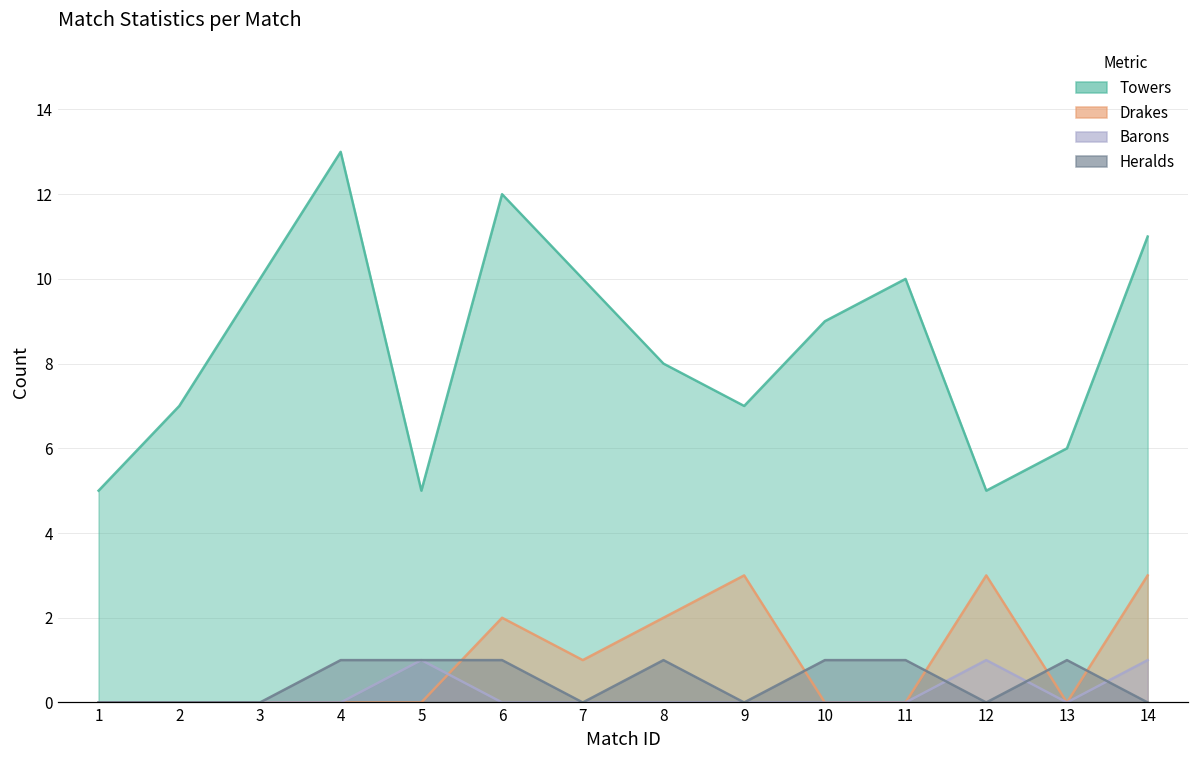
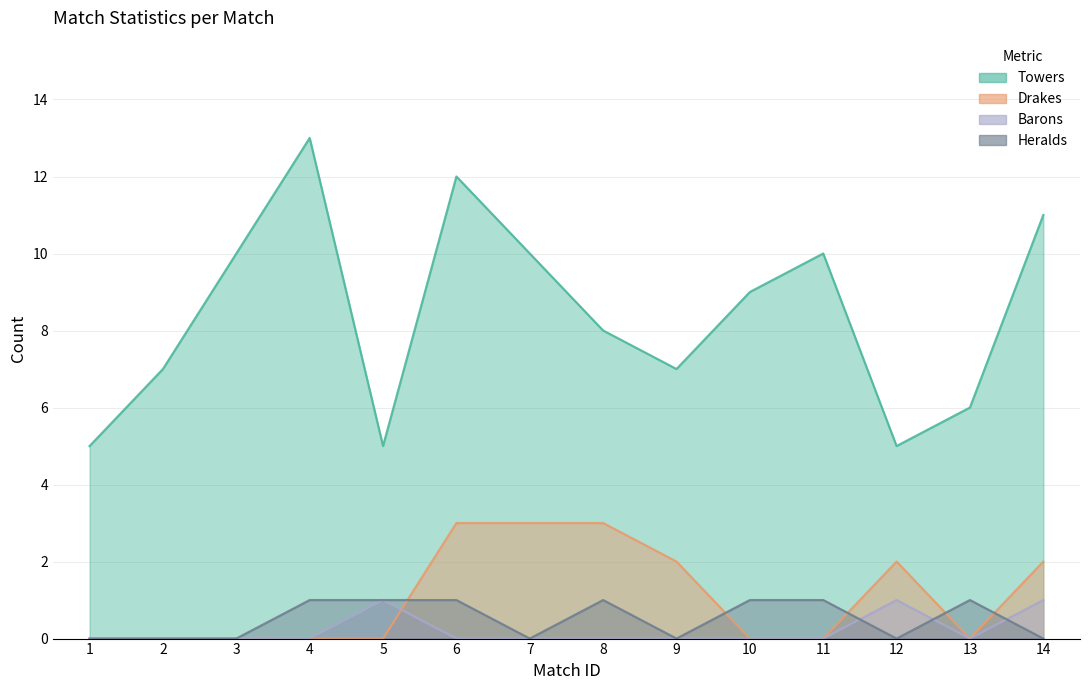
Drakes, 6: 2 -> 3
Drakes, 7: 1 -> 3
Drakes, 8: 2 -> 3
Drakes, 9: 3 -> 2
Drakes, 12: 3 -> 2
Drakes, 14: 3 -> 2
